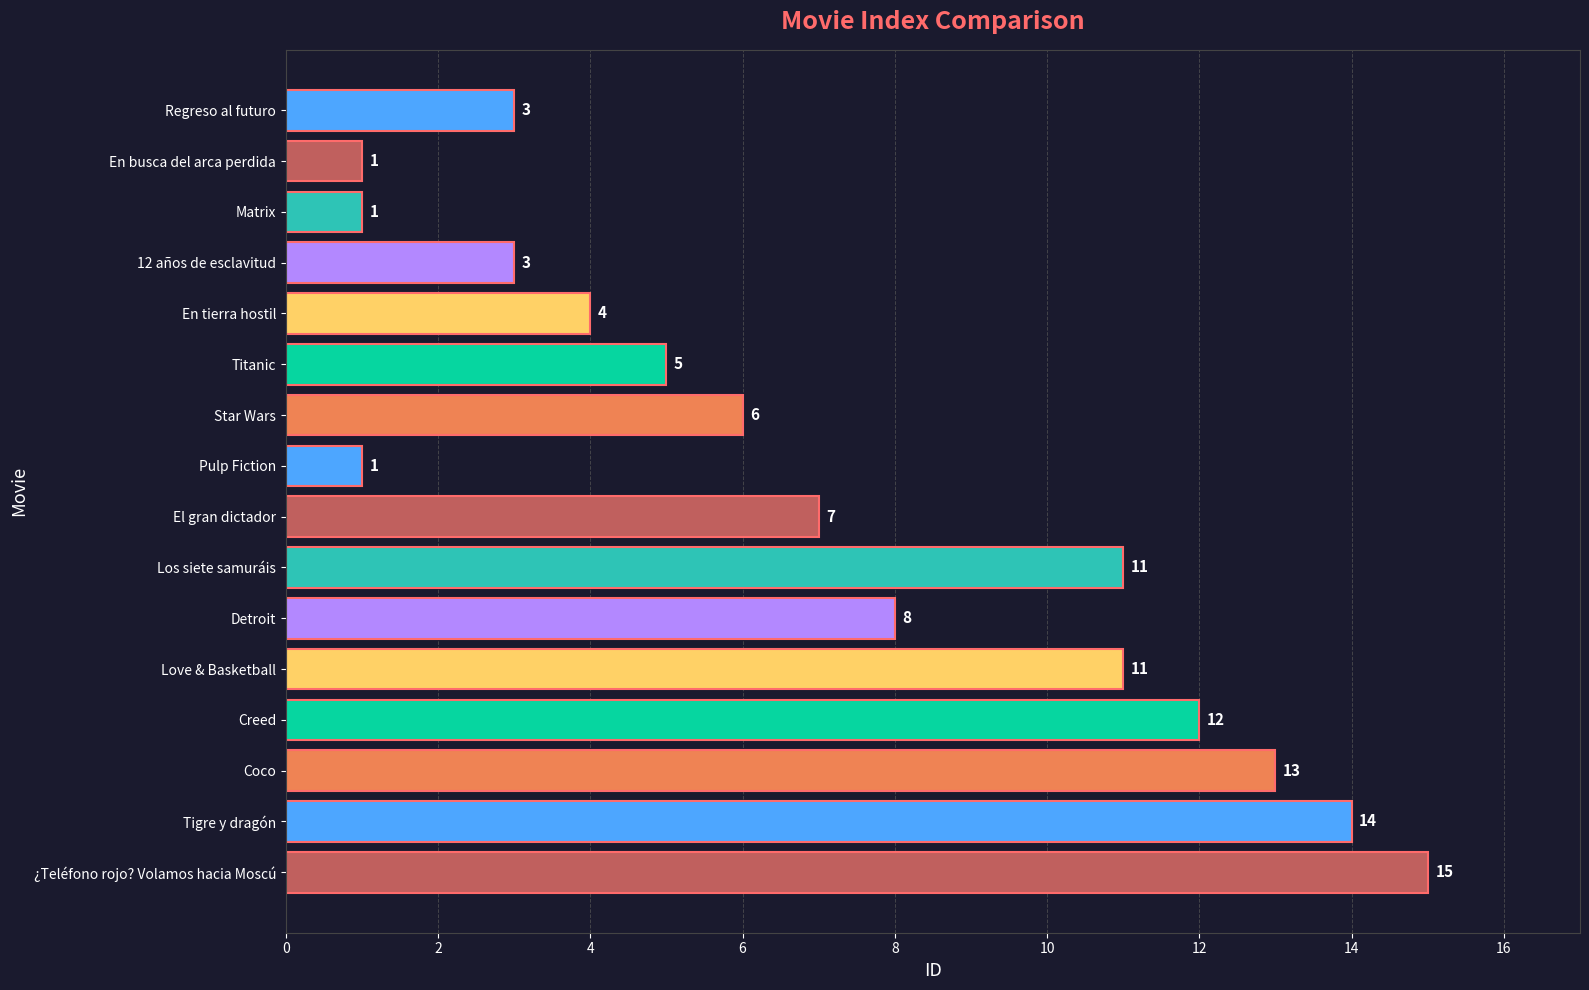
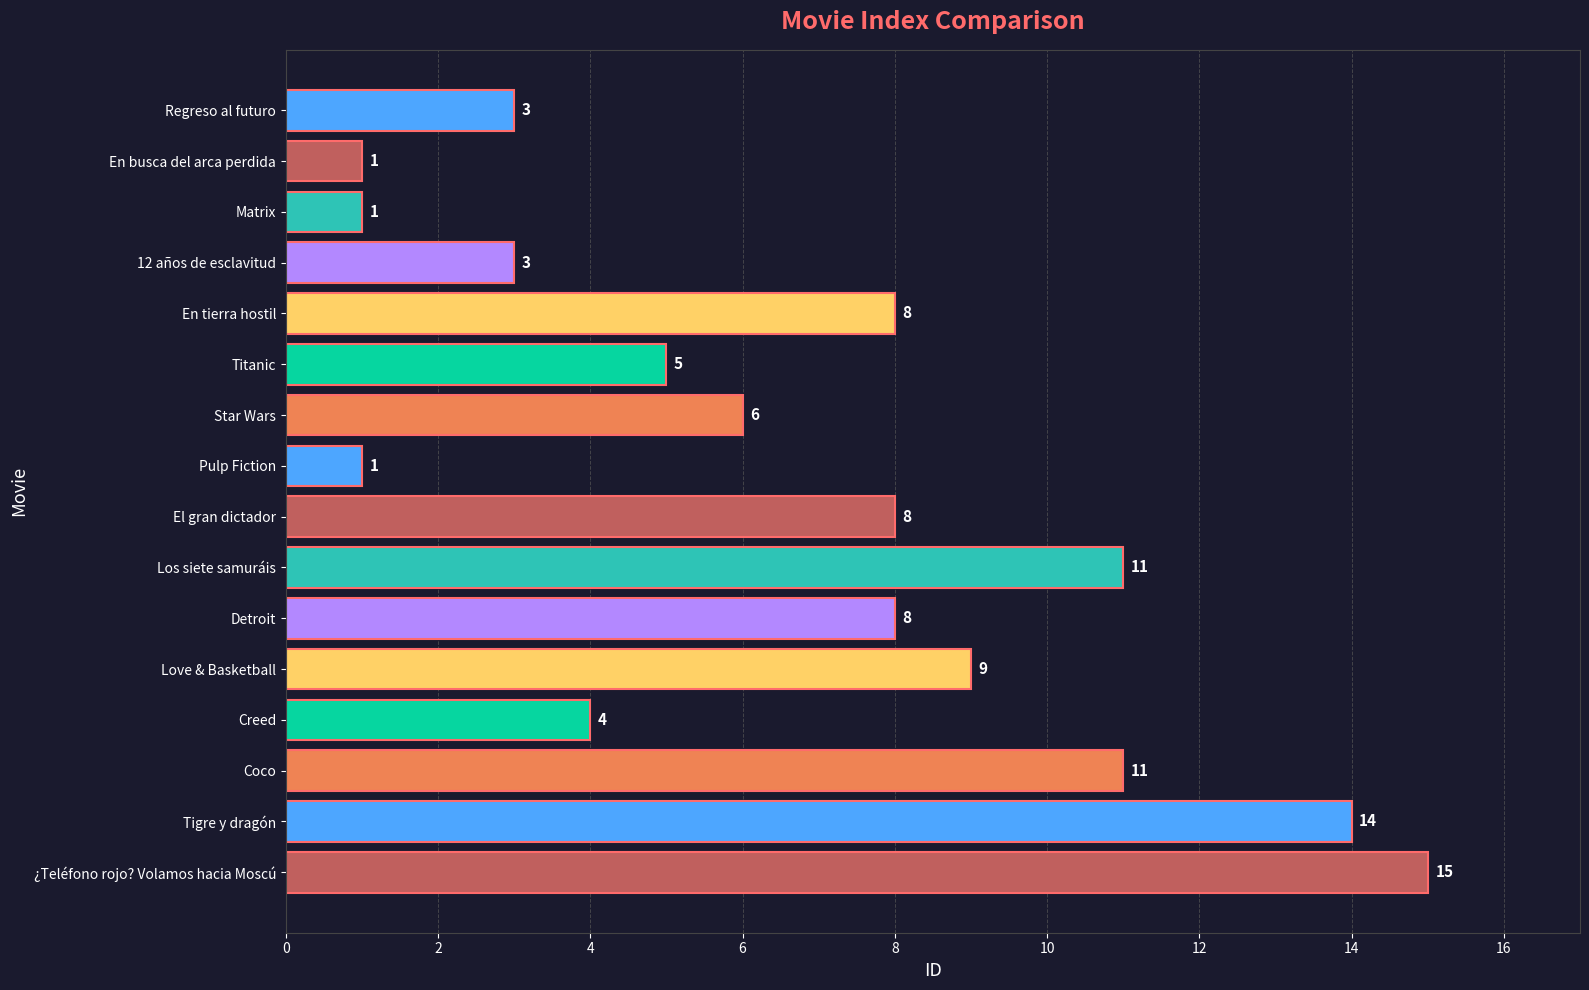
En tierra hostil: 4 -> 8
El gran dictador: 7 -> 8
Love & Basketball: 11 -> 9
Creed: 12 -> 4
Coco: 13 -> 11
